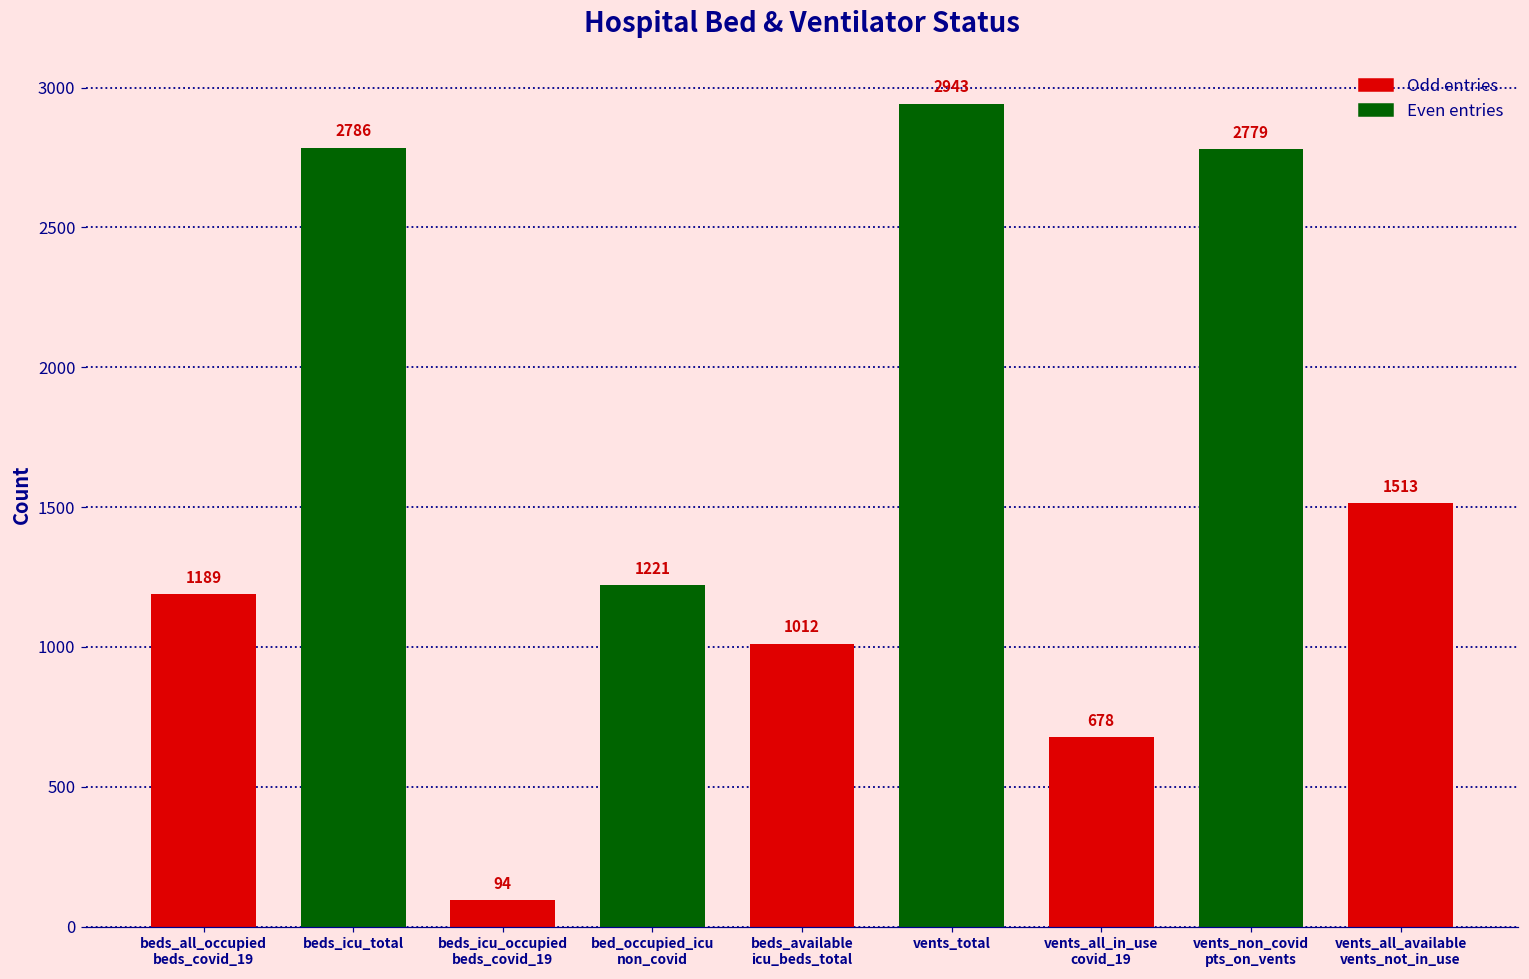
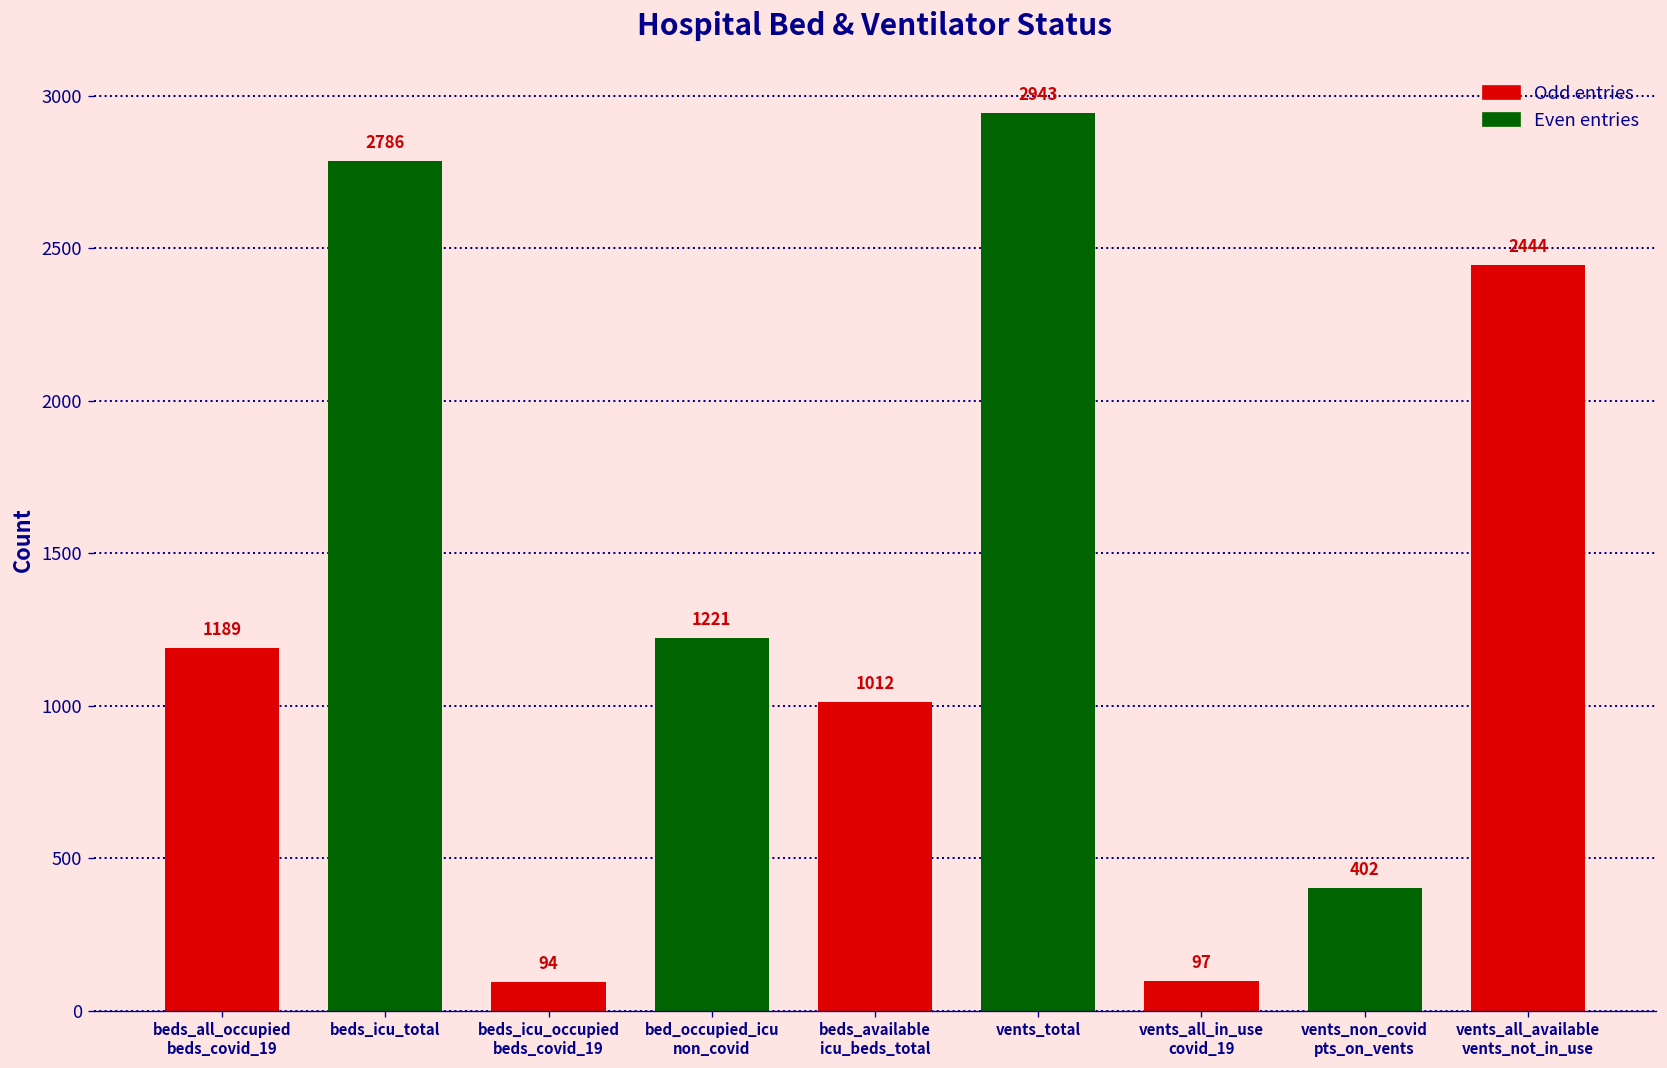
vents_all_in_use covid_19: 678 -> 97
vents_non_covid pts_on_vents: 2779 -> 402
vents_all_available vents_not_in_use: 1513 -> 2444
